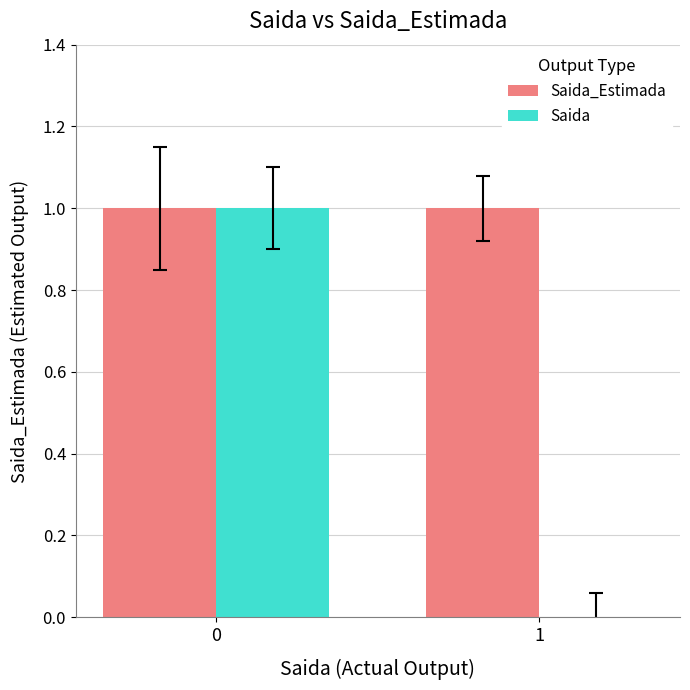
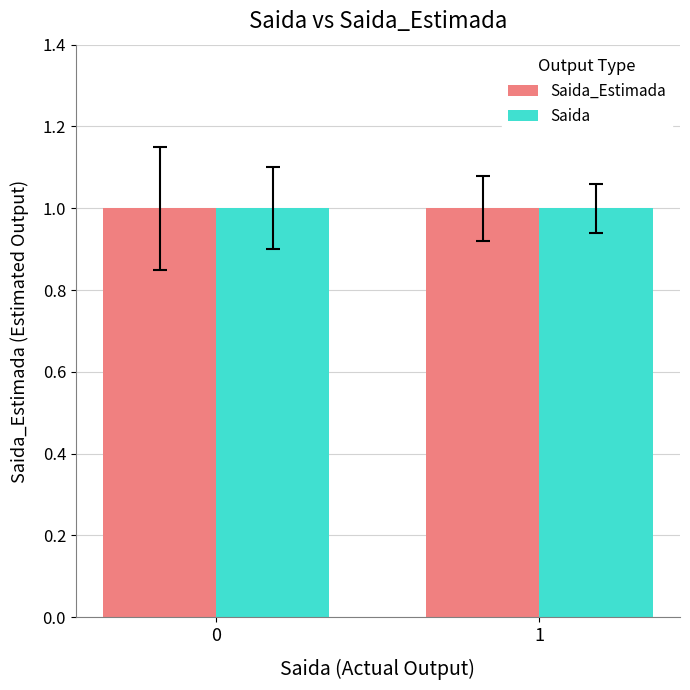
Saida, 1: 0 -> 1
